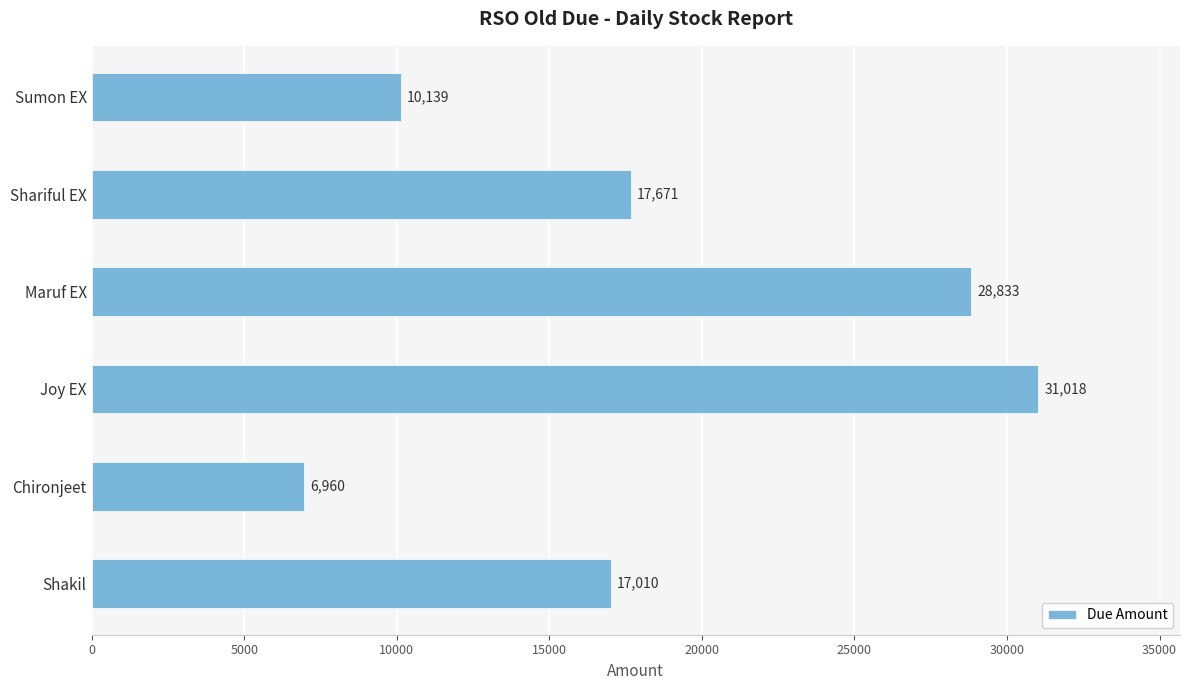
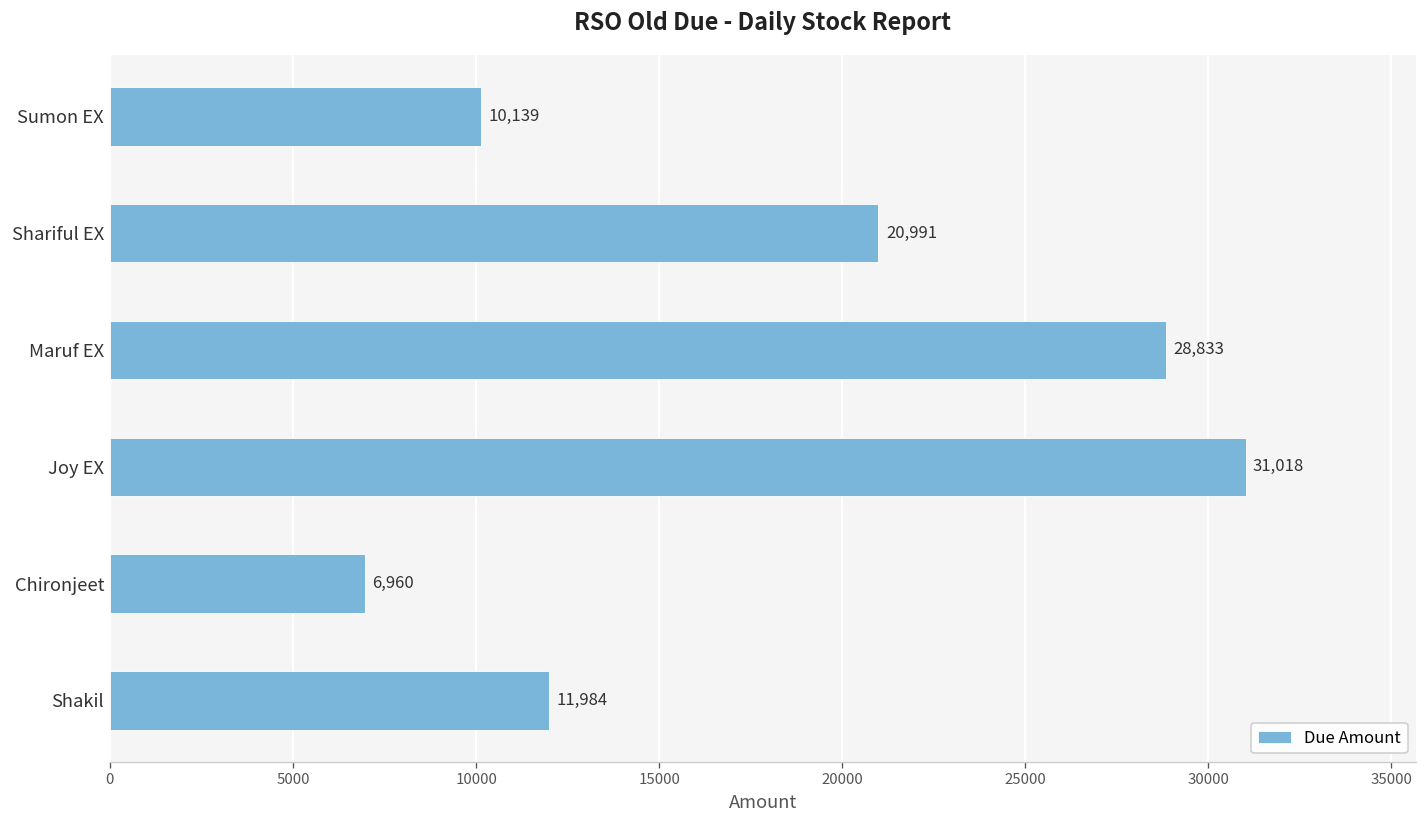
Shariful EX: 17,671 -> 20,991
Shakil: 17,010 -> 11,984
